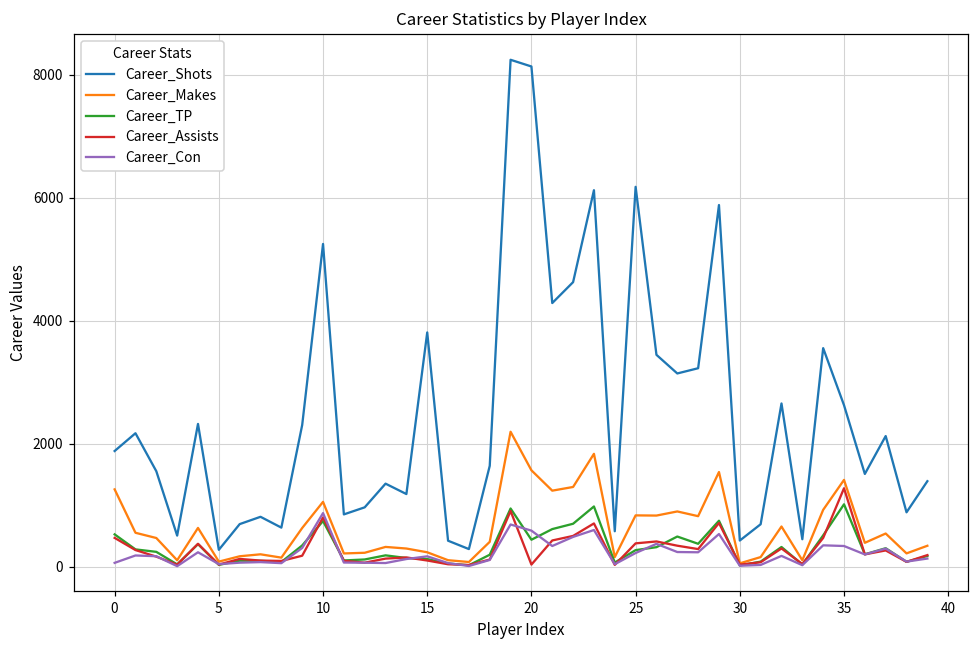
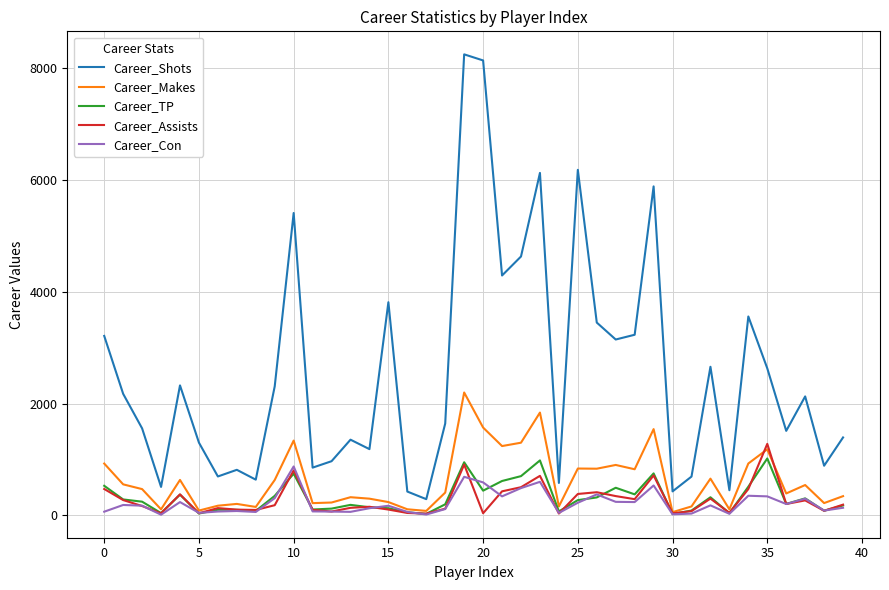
Career_Shots, 0: 1900 -> 3200
Career_Makes, 0: 1300 -> 900
Career_Shots, 5: 300 -> 1300
Career_Shots, 10: 5300 -> 5400
Career_Makes, 10: 1100 -> 1300
Career_Makes, 35: 1400 -> 1200
